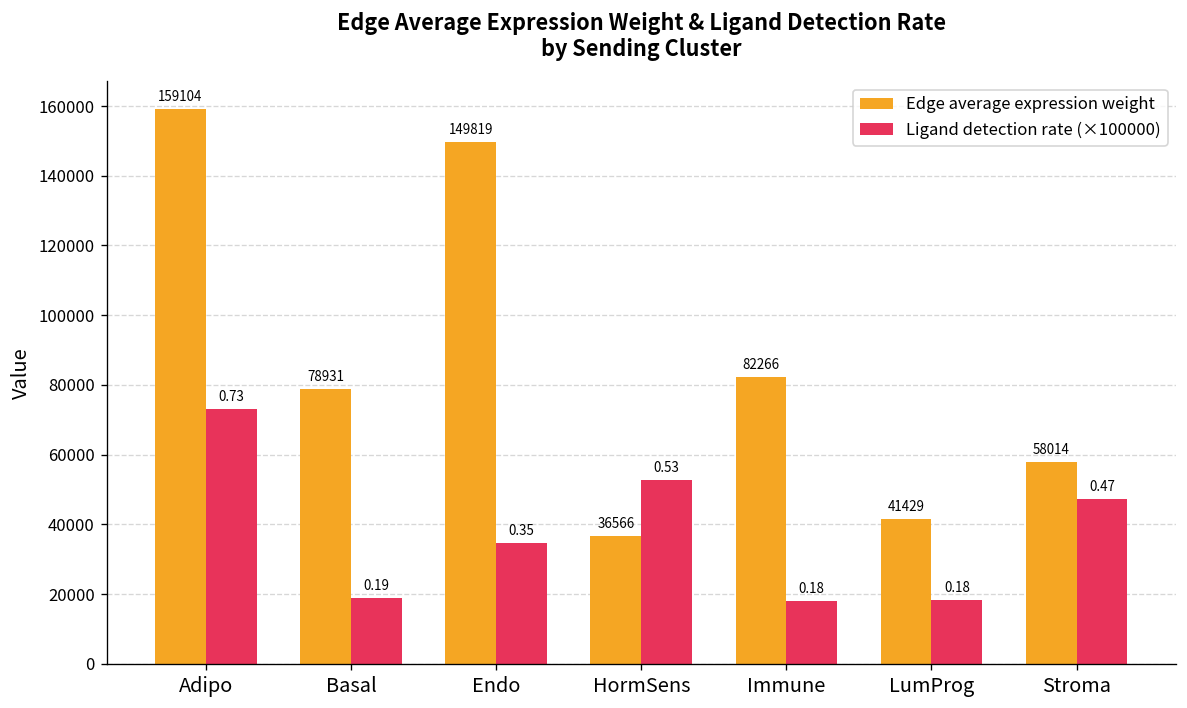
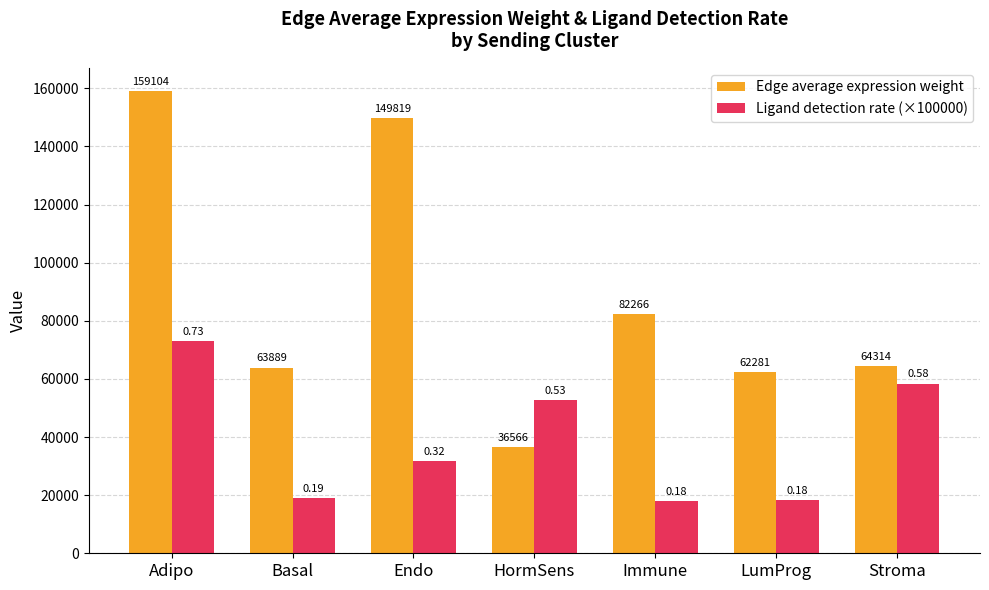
Edge average expression weight, Basal: 78931 -> 63889
Ligand detection rate (×100000), Endo: 0.35 -> 0.32
Edge average expression weight, LumProg: 41429 -> 62281
Edge average expression weight, Stroma: 58014 -> 64314
Ligand detection rate (×100000), Stroma: 0.47 -> 0.58
